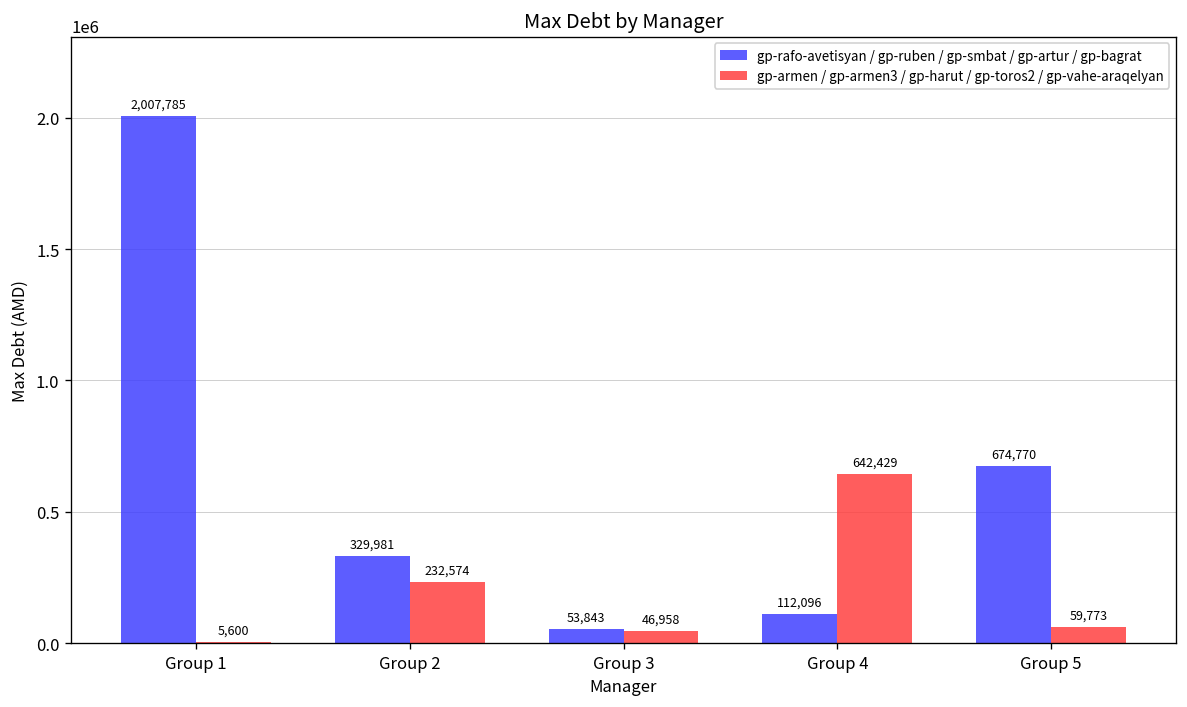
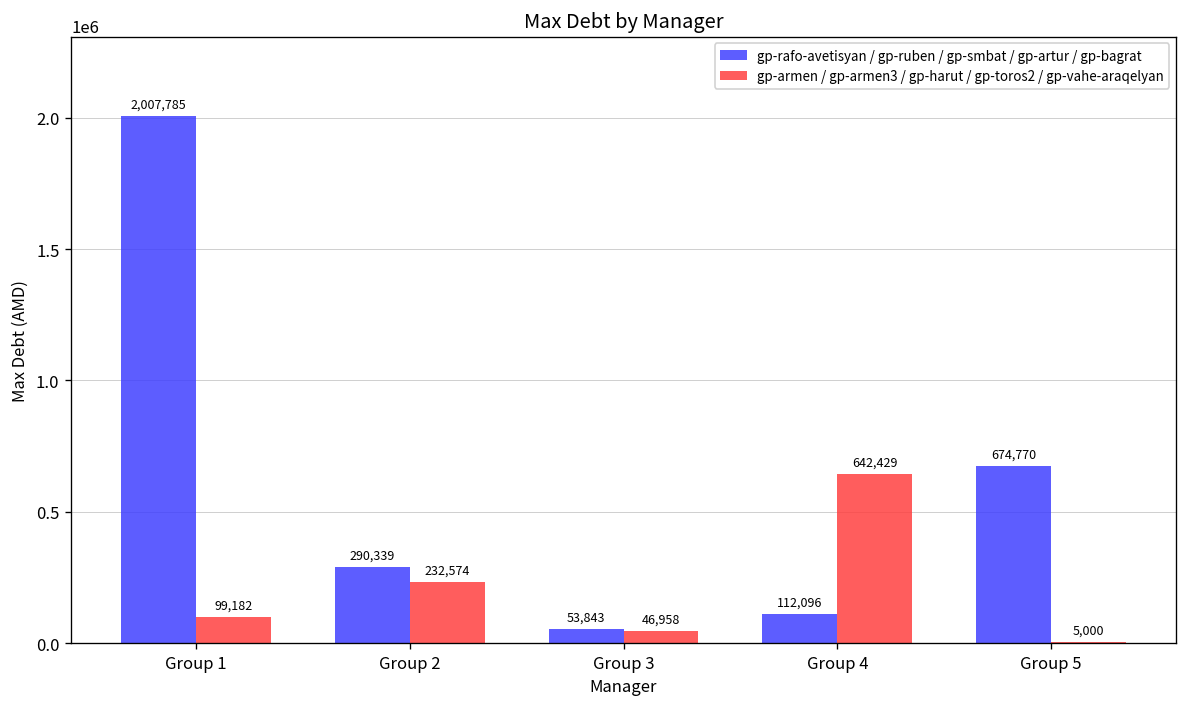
gp-armen / gp-armen3 / gp-harut / gp-toros2 / gp-vahe-araqelyan, Group 1: 5,600 -> 99,182
gp-rafo-avetisyan / gp-ruben / gp-smbat / gp-artur / gp-bagrat, Group 2: 329,981 -> 290,339
gp-armen / gp-armen3 / gp-harut / gp-toros2 / gp-vahe-araqelyan, Group 5: 59,773 -> 5,000
